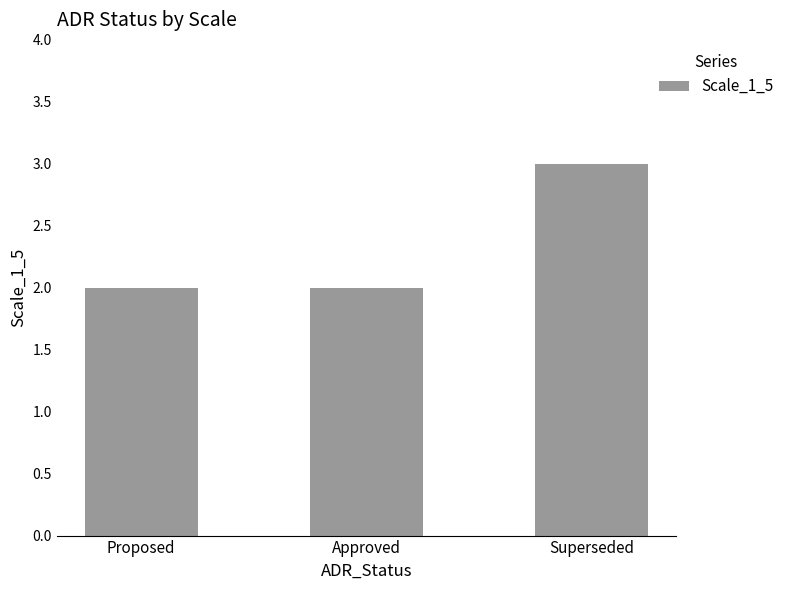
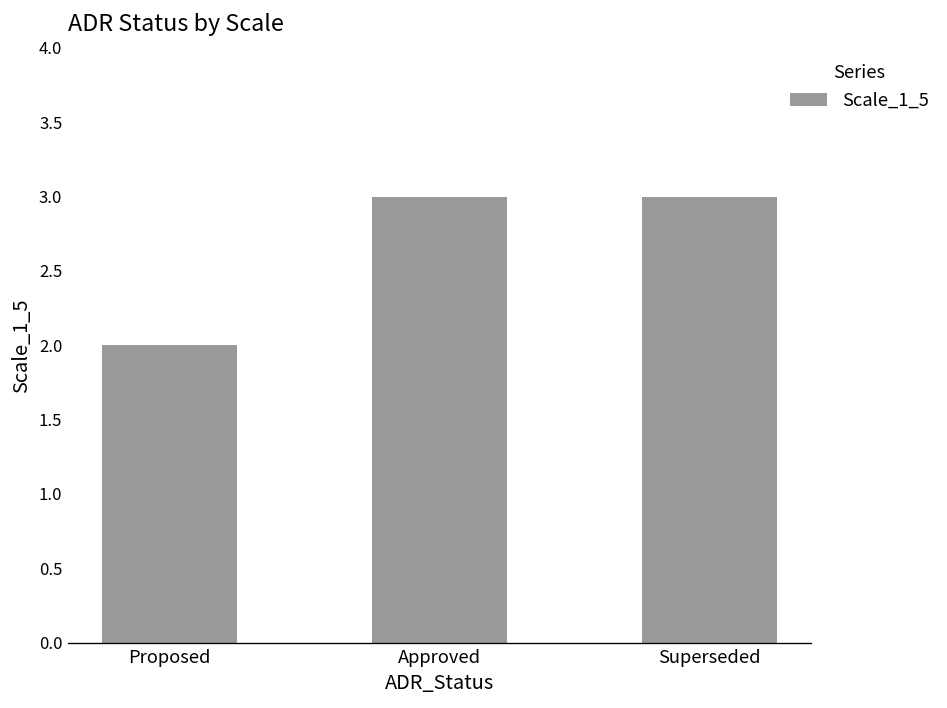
Approved: 2 -> 3
